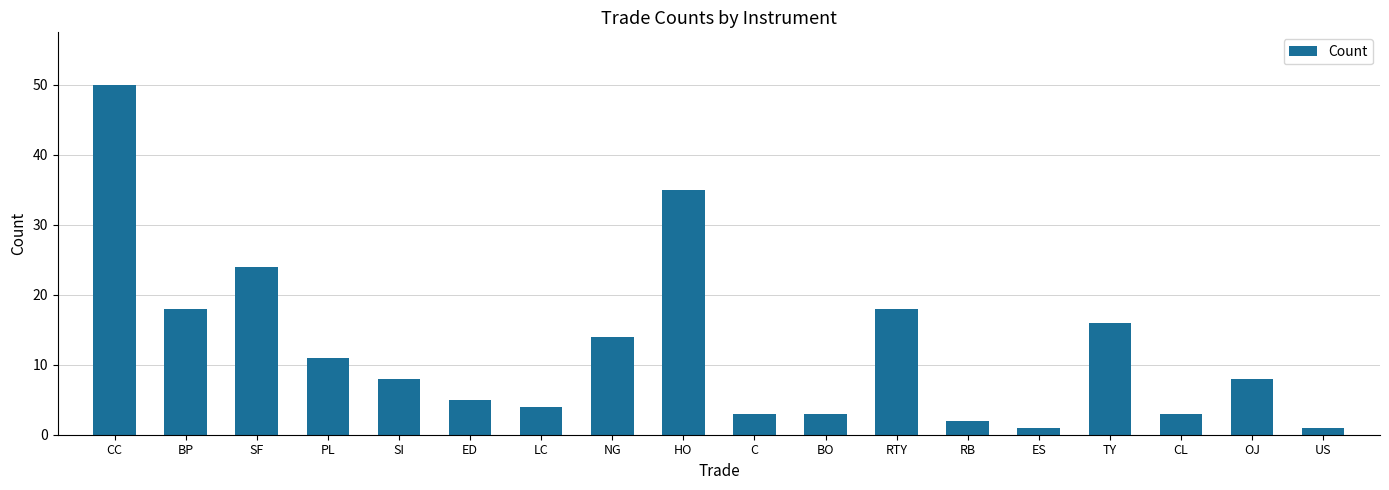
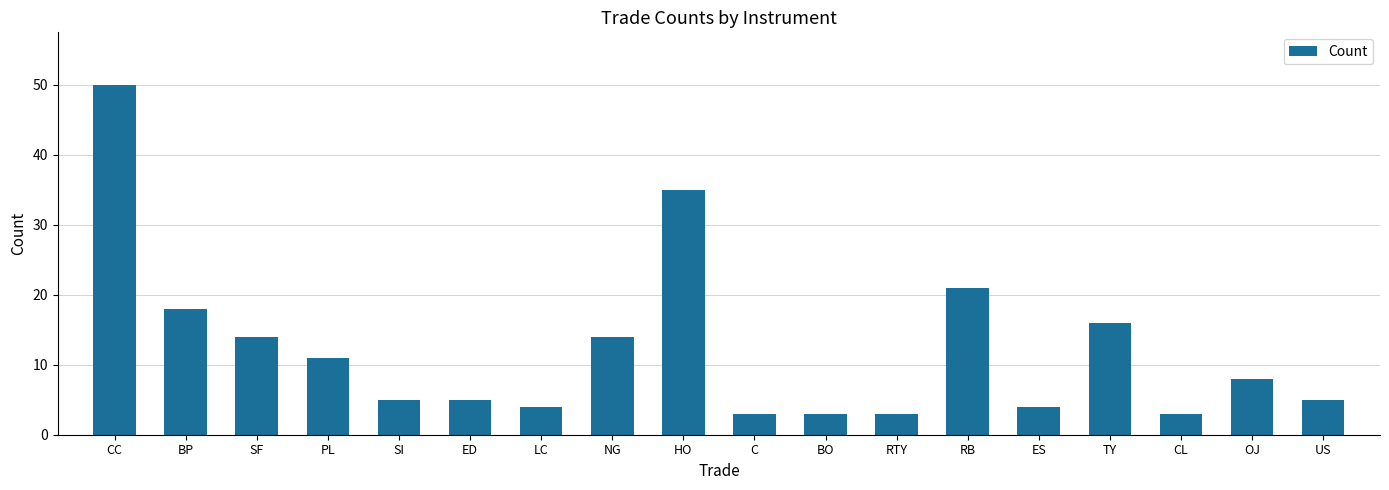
SF: 24 -> 14
SI: 8 -> 5
RTY: 18 -> 3
RB: 2 -> 21
ES: 1 -> 4
US: 1 -> 5
